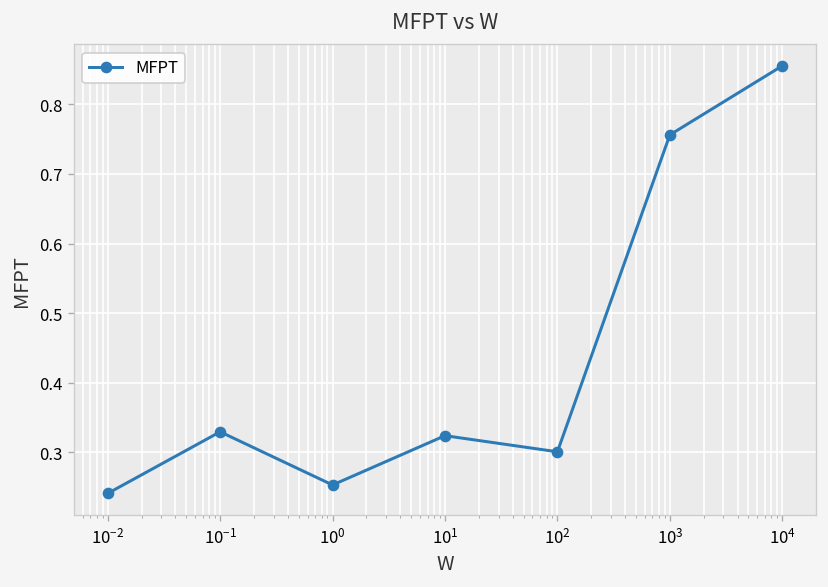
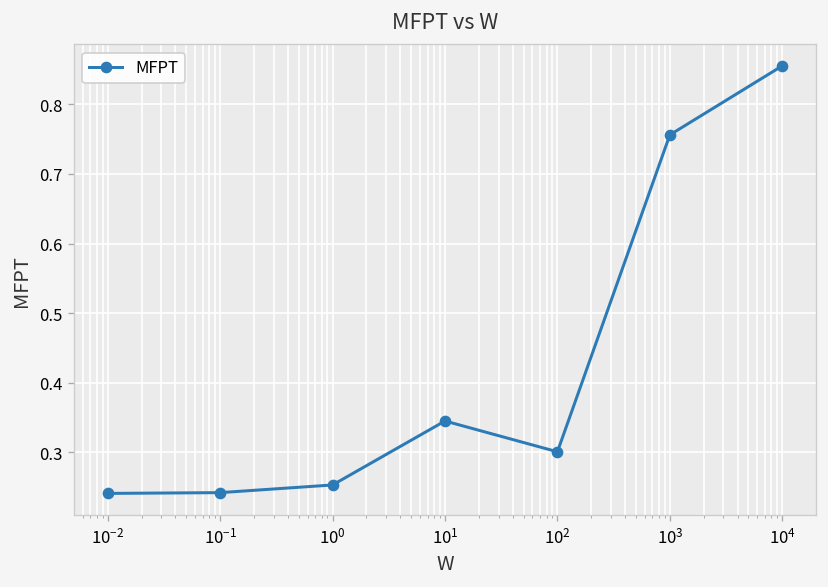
10^-1: 0.33 -> 0.24
10^1: 0.32 -> 0.35
